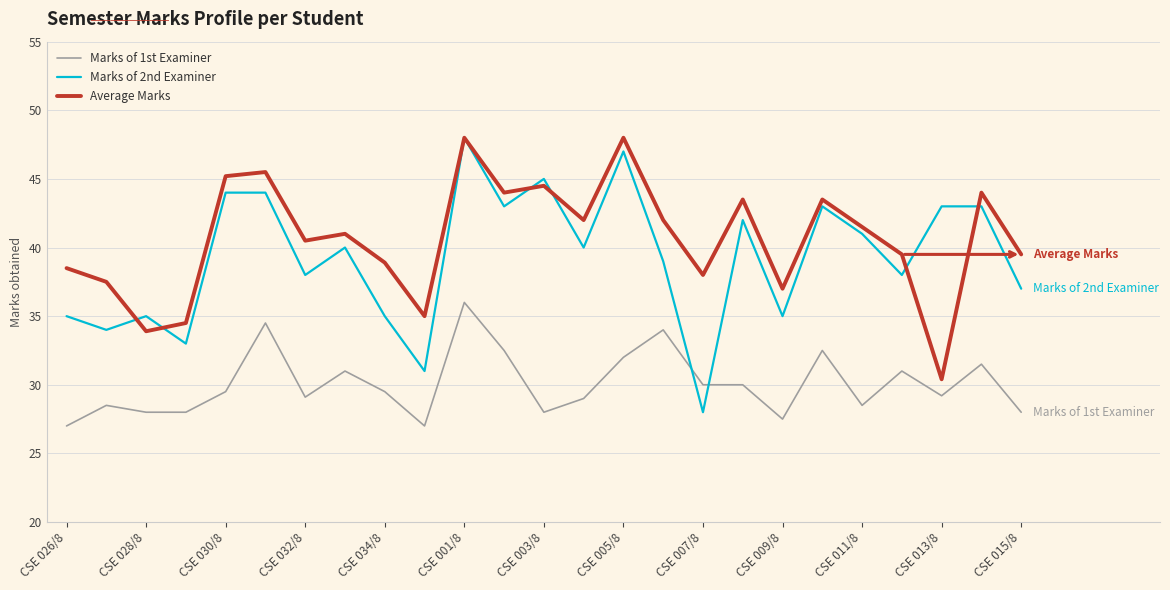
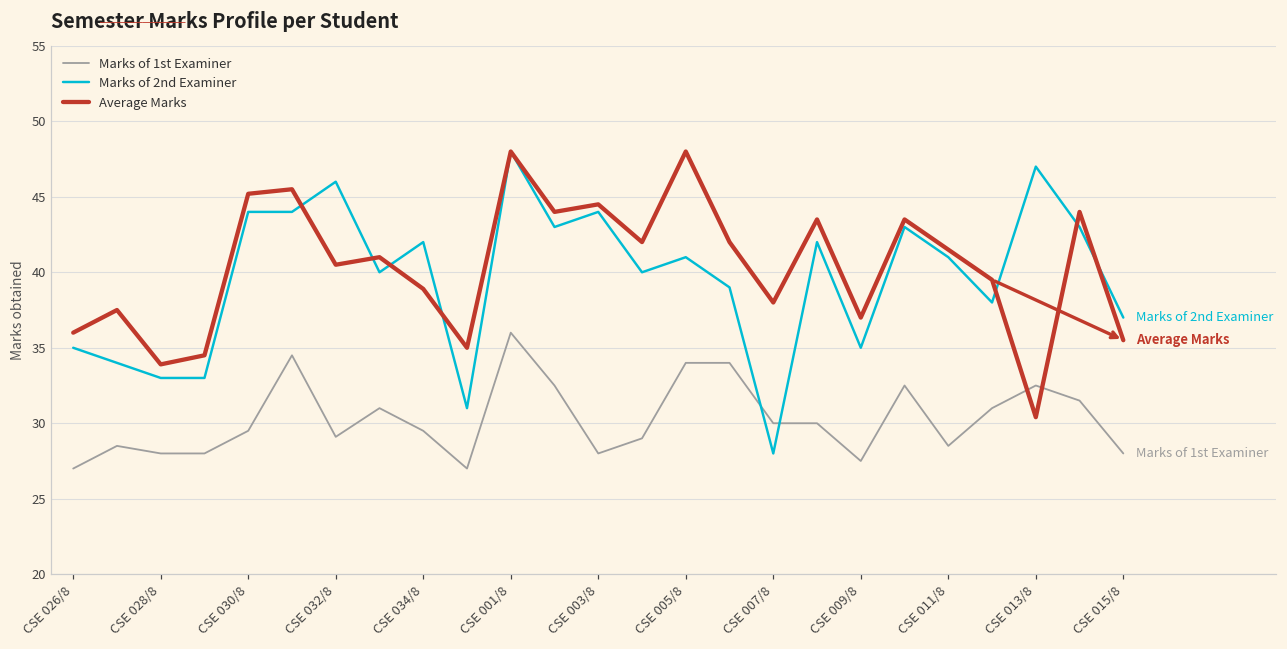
Average Marks, CSE 026/8: 38.5 -> 36.0
Marks of 2nd Examiner, CSE 028/8: 35 -> 33
Marks of 2nd Examiner, CSE 032/8: 38 -> 46
Marks of 2nd Examiner, CSE 034/8: 35 -> 42
Marks of 2nd Examiner, CSE 003/8: 45 -> 44
Marks of 1st Examiner, CSE 005/8: 32 -> 34
Marks of 2nd Examiner, CSE 005/8: 47 -> 41
Marks of 1st Examiner, CSE 013/8: 29.2 -> 32.5
Marks of 2nd Examiner, CSE 013/8: 43 -> 47
Average Marks, CSE 015/8: 39.5 -> 35.5
